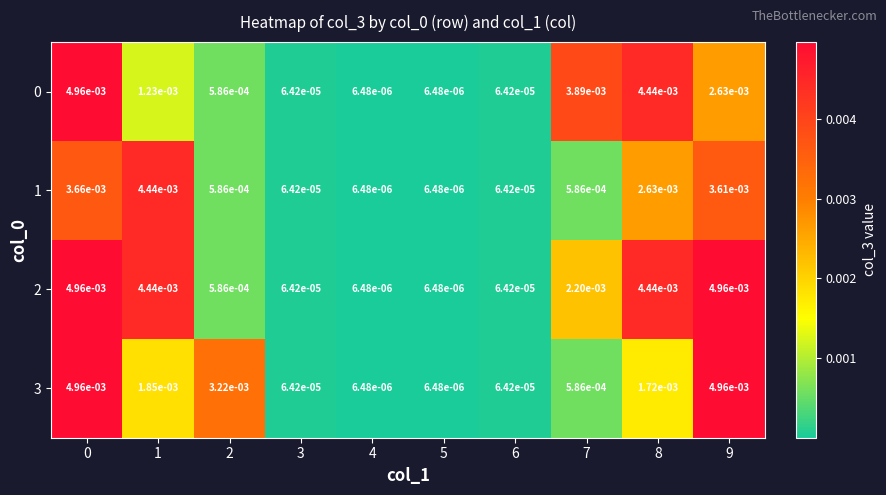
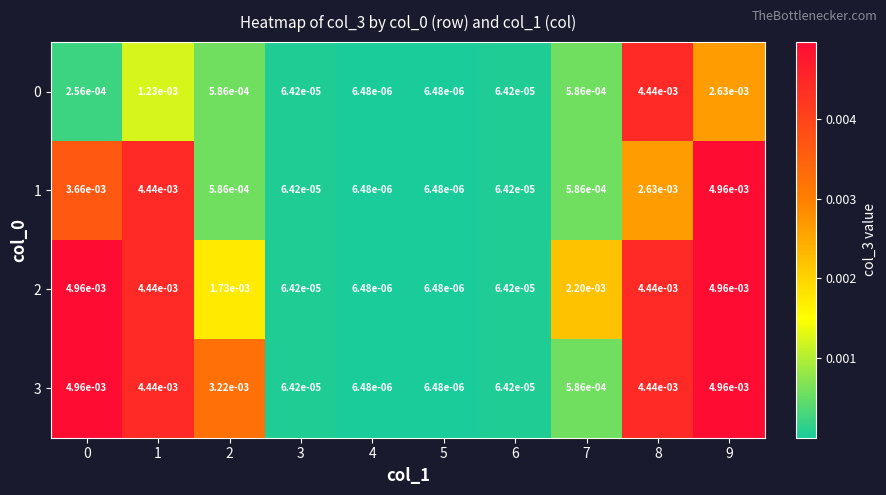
0, 0: 4.96e-03 -> 2.56e-04
0, 7: 3.89e-03 -> 5.86e-04
1, 9: 3.61e-03 -> 4.96e-03
2, 2: 5.86e-04 -> 1.73e-03
3, 1: 1.85e-03 -> 4.44e-03
3, 8: 1.72e-03 -> 4.44e-03
